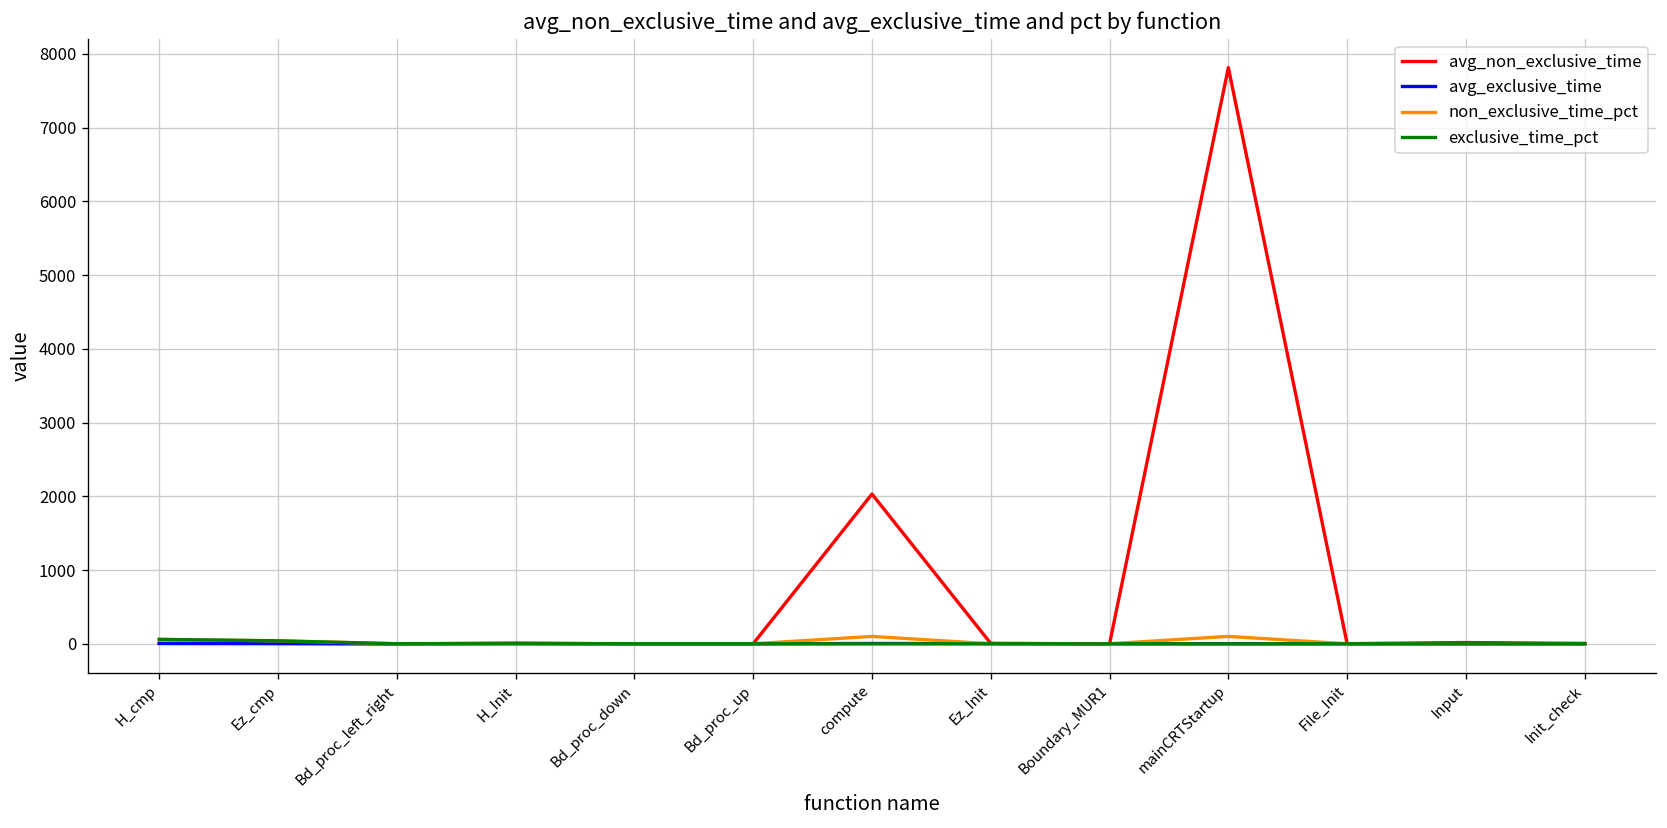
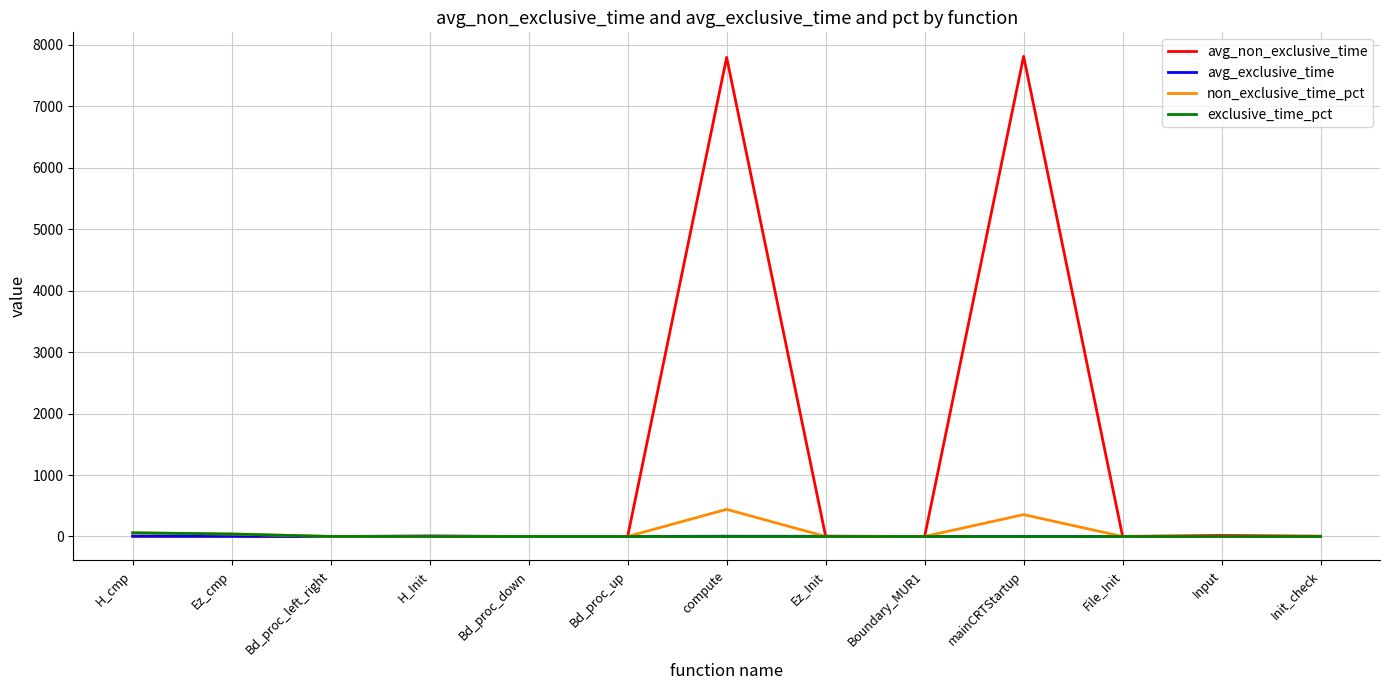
avg_non_exclusive_time, compute: 2000 -> 7800
non_exclusive_time_pct, compute: 100 -> 400
non_exclusive_time_pct, mainCRTStartup: 100 -> 400
